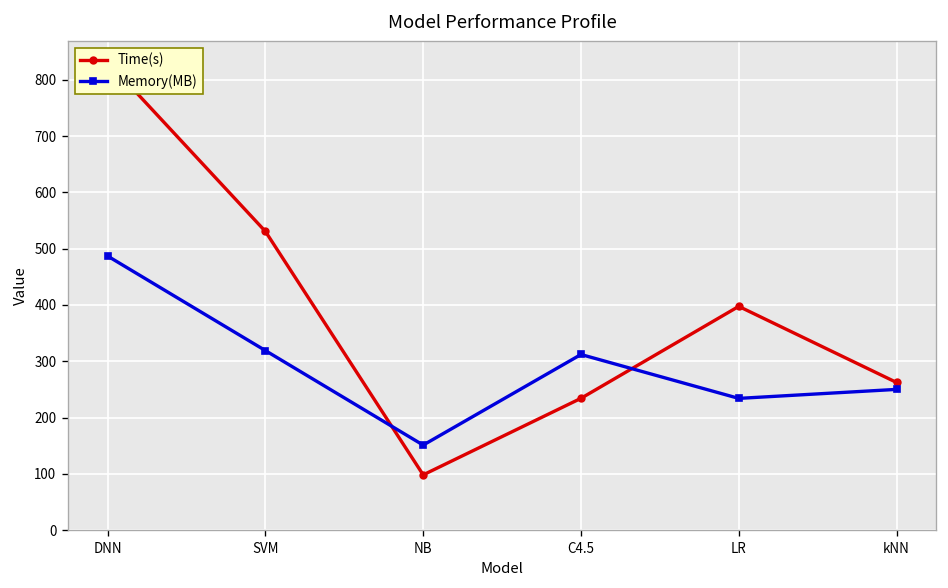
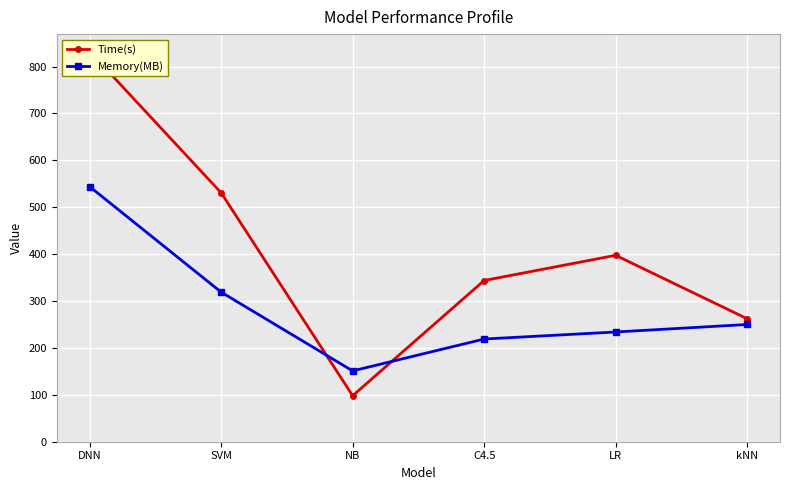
Memory(MB), DNN: 490 -> 540
Time(s), C4.5: 230 -> 340
Memory(MB), C4.5: 310 -> 220
